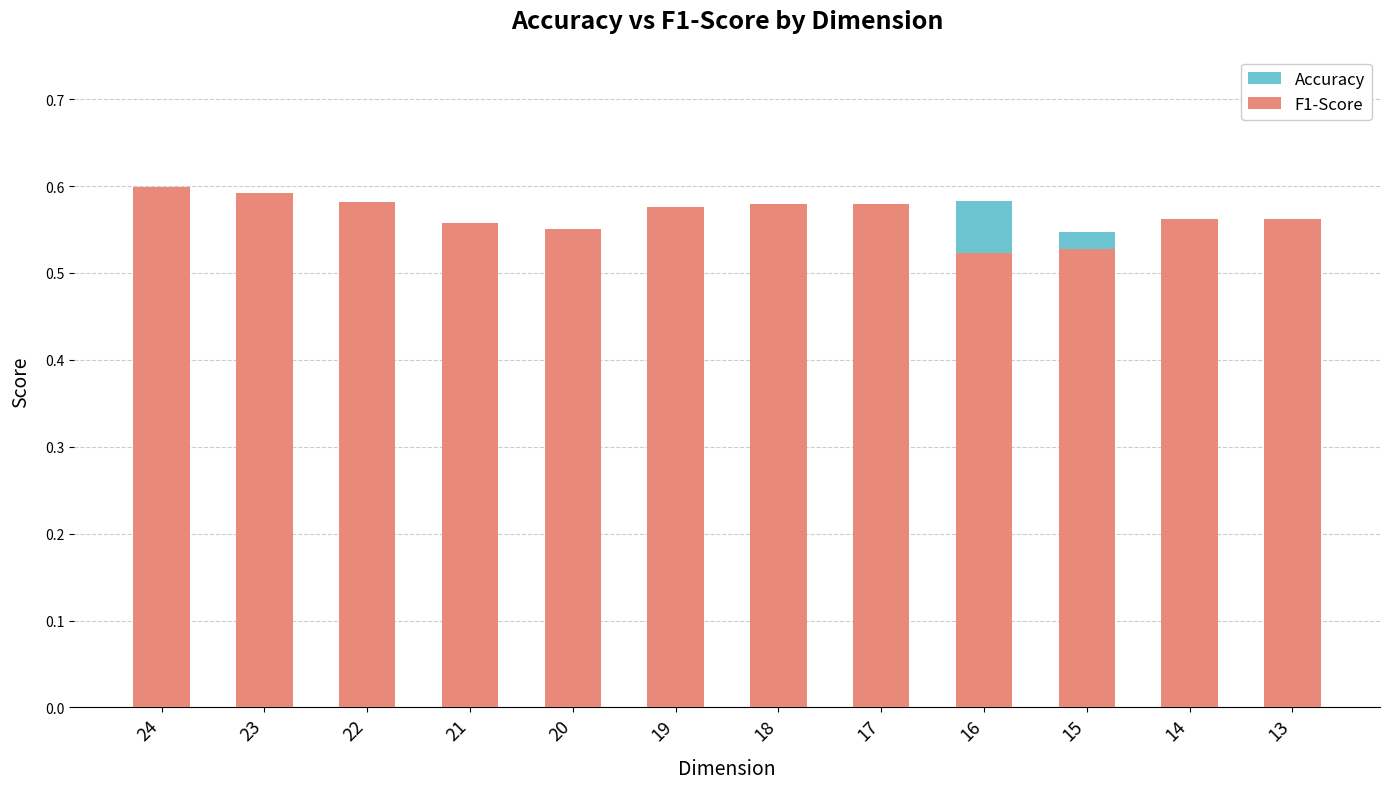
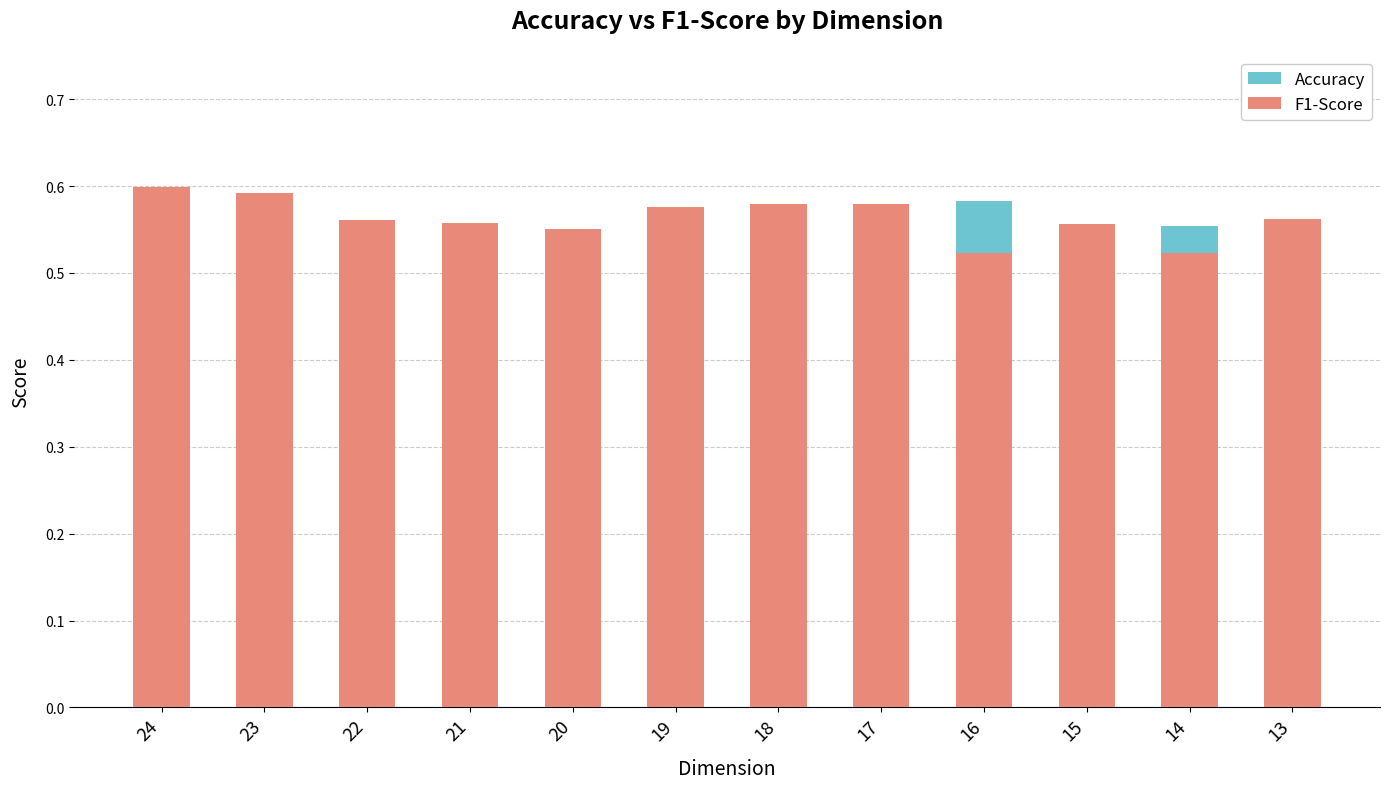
F1-Score, 22: 0.58 -> 0.56
F1-Score, 15: 0.53 -> 0.56
F1-Score, 14: 0.56 -> 0.52
